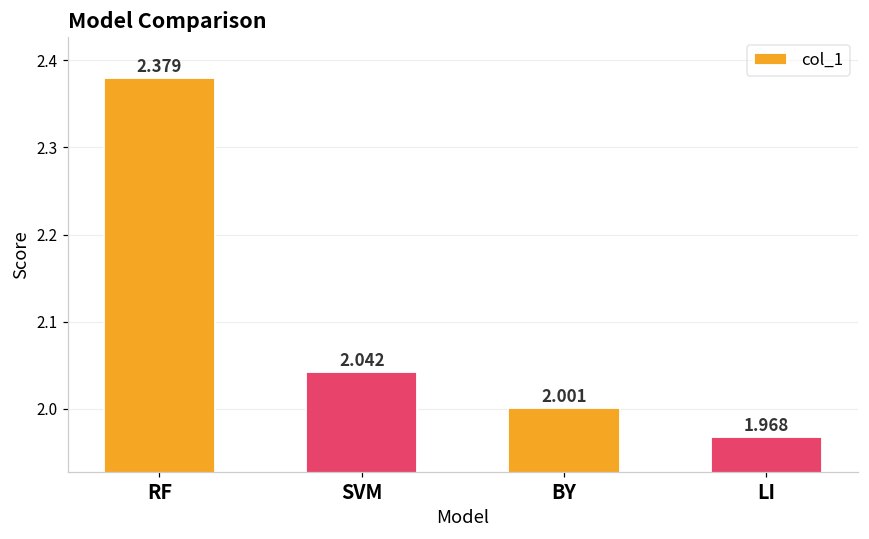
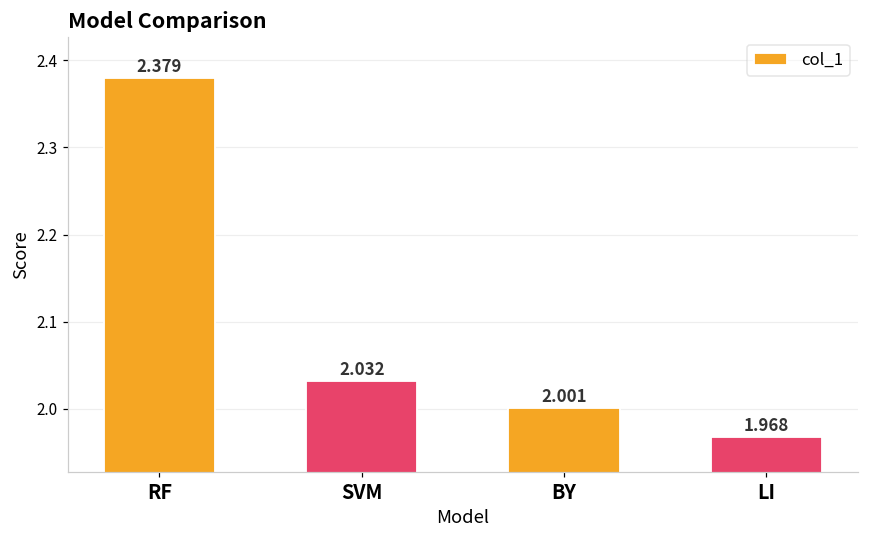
SVM: 2.042 -> 2.032
